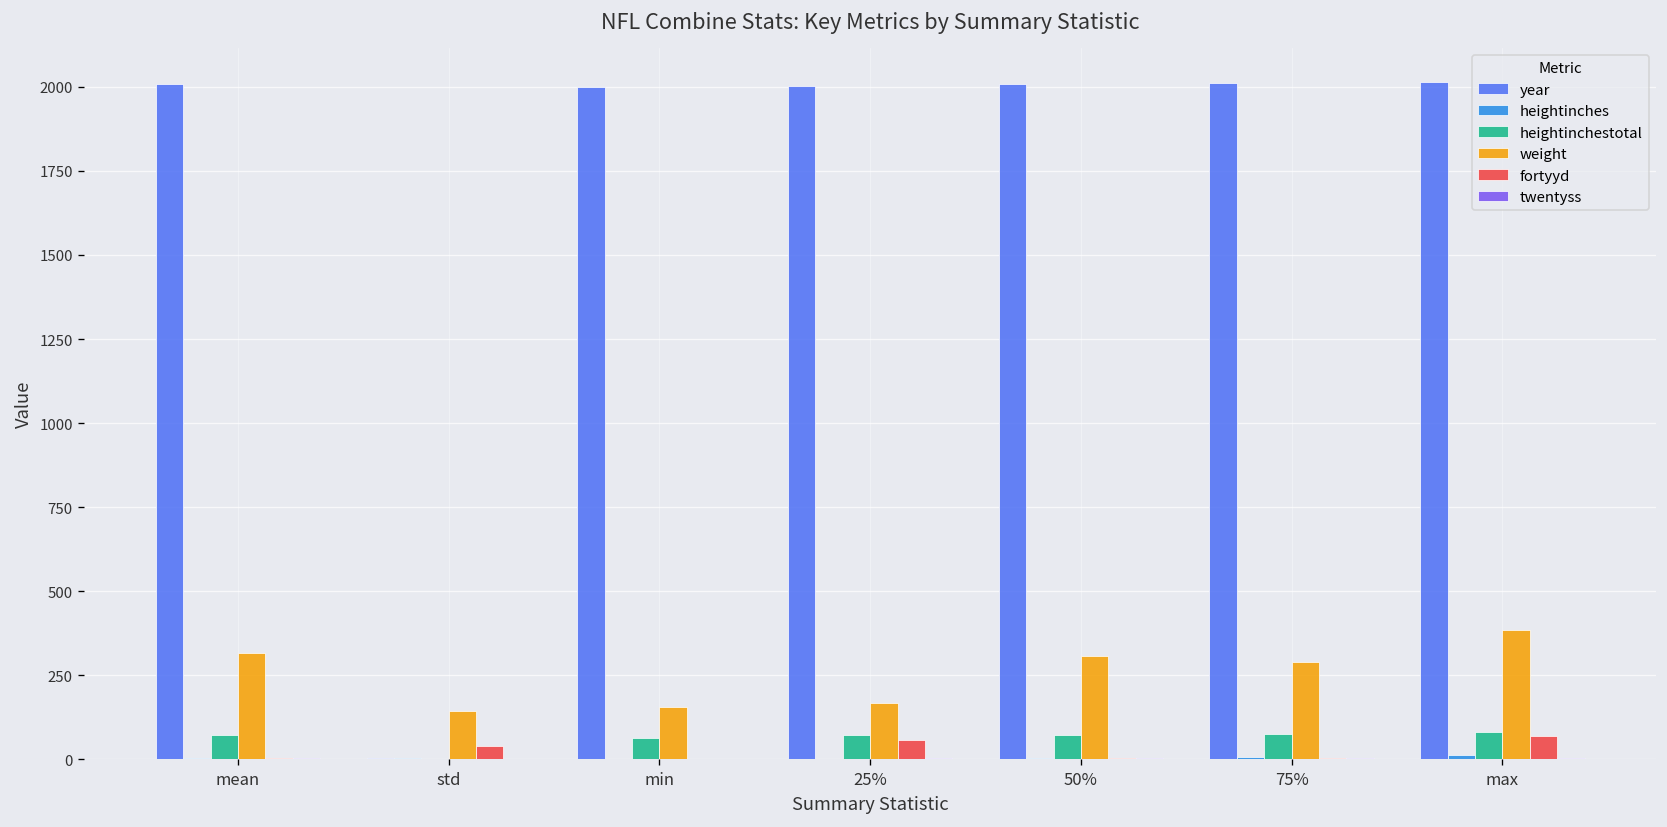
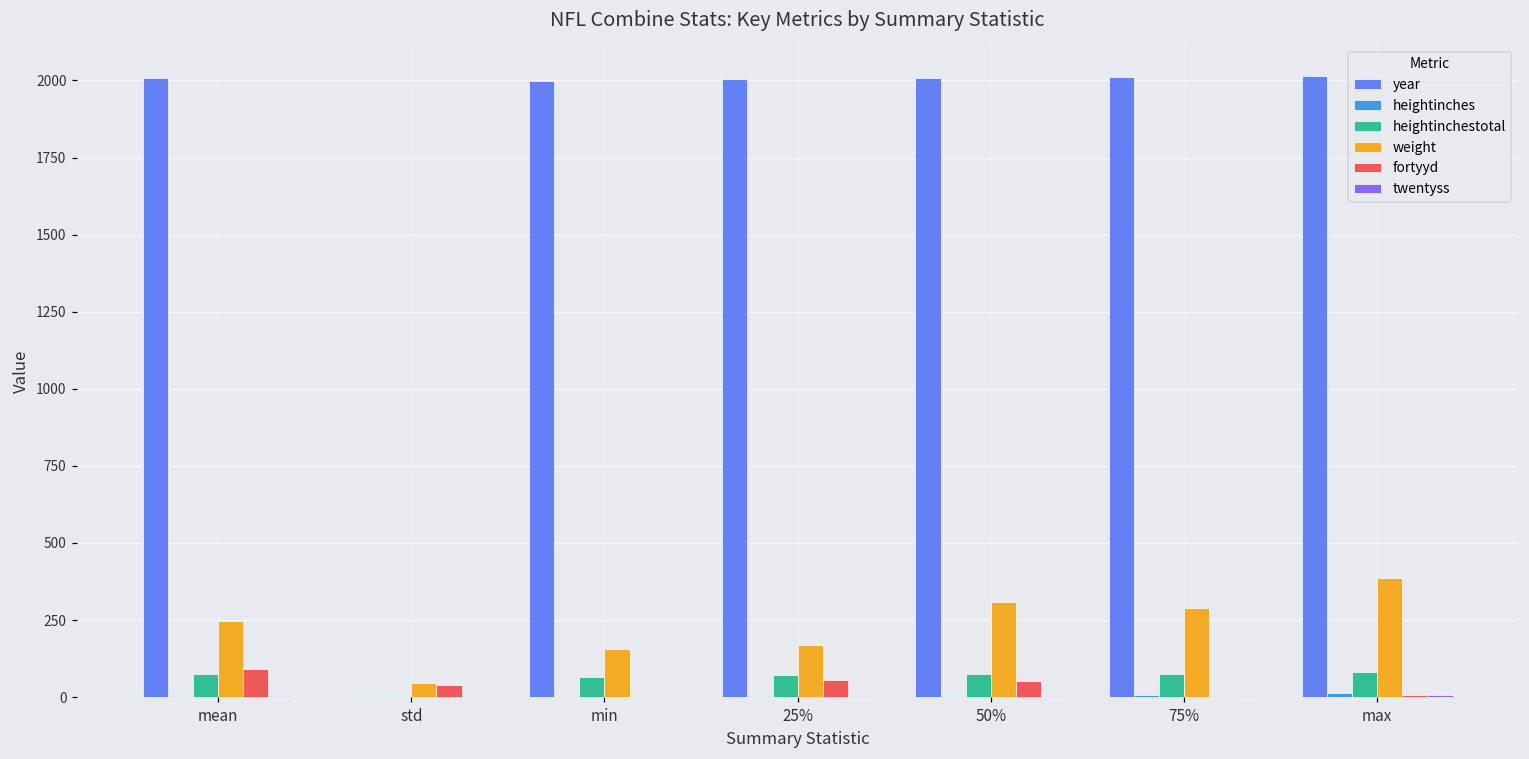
weight, mean: 320 -> 250
fortyyd, mean: 0 -> 90
weight, std: 140 -> 50
fortyyd, 50%: 0 -> 50
fortyyd, max: 70 -> 10
